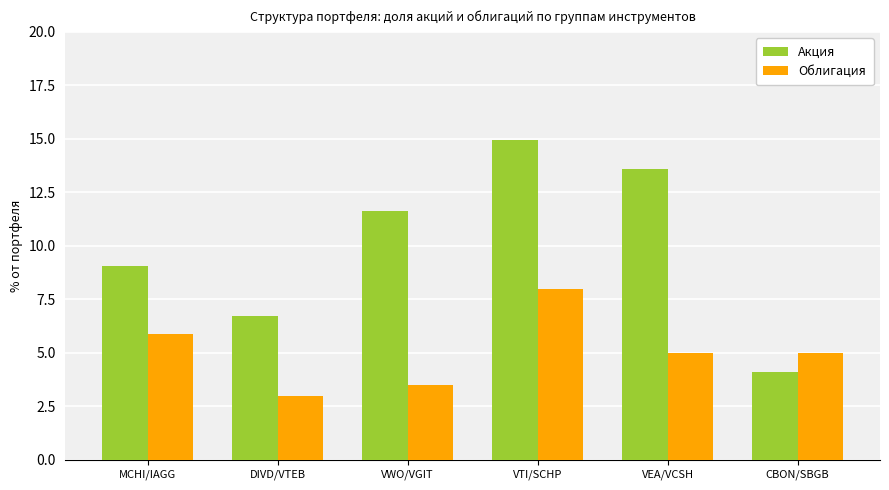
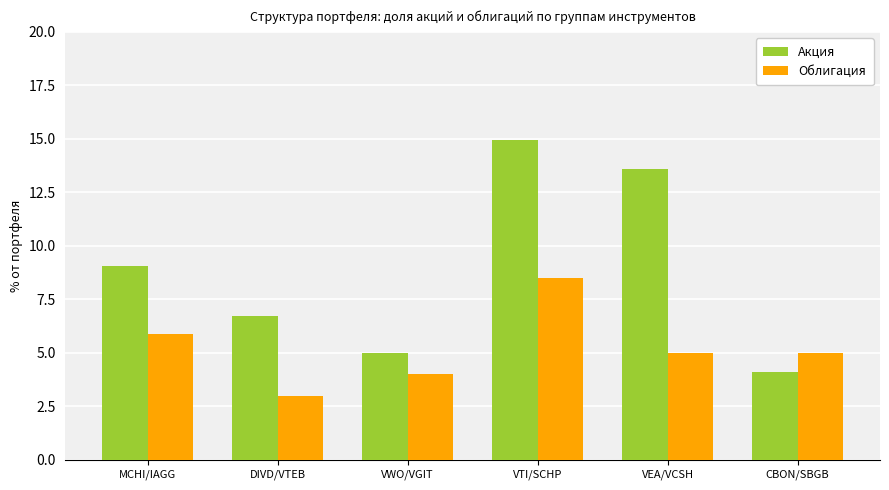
Акция, VWO/VGIT: 11.6 -> 5.0
Облигация, VWO/VGIT: 3.5 -> 4.0
Облигация, VTI/SCHP: 8.0 -> 8.5
